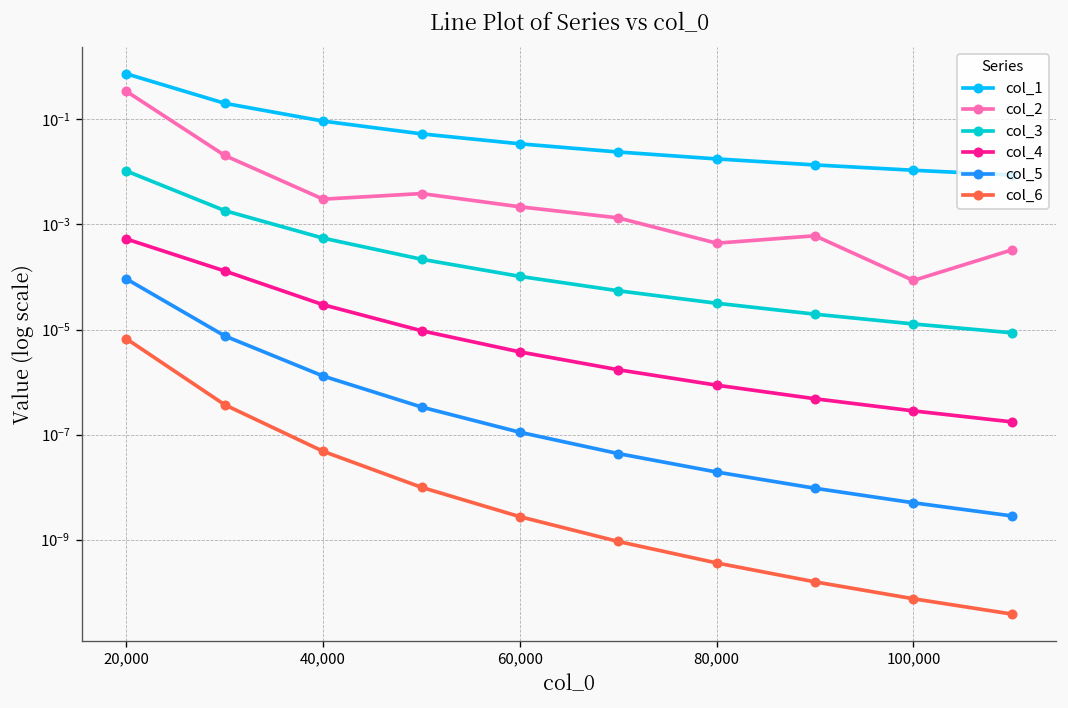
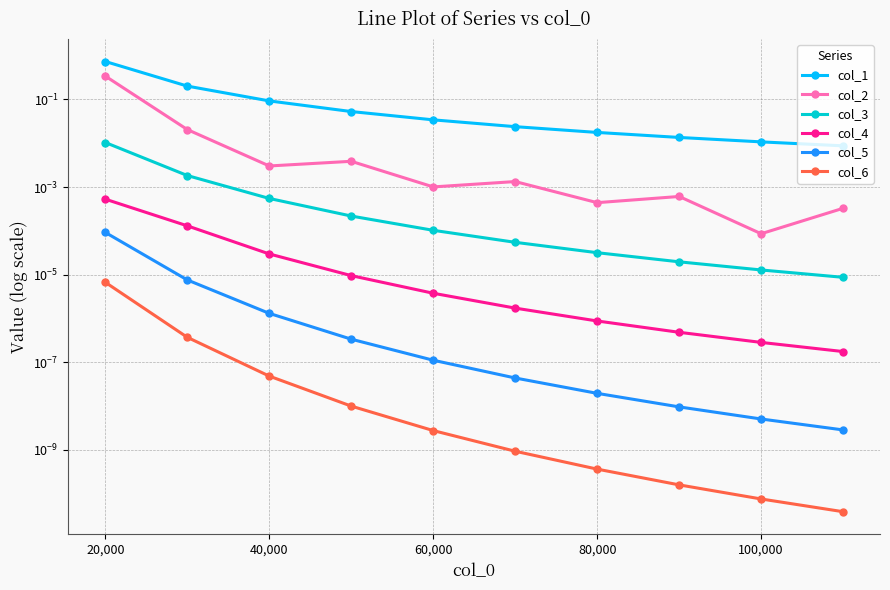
col_2, 60,000: 0.002 -> 0.0010
